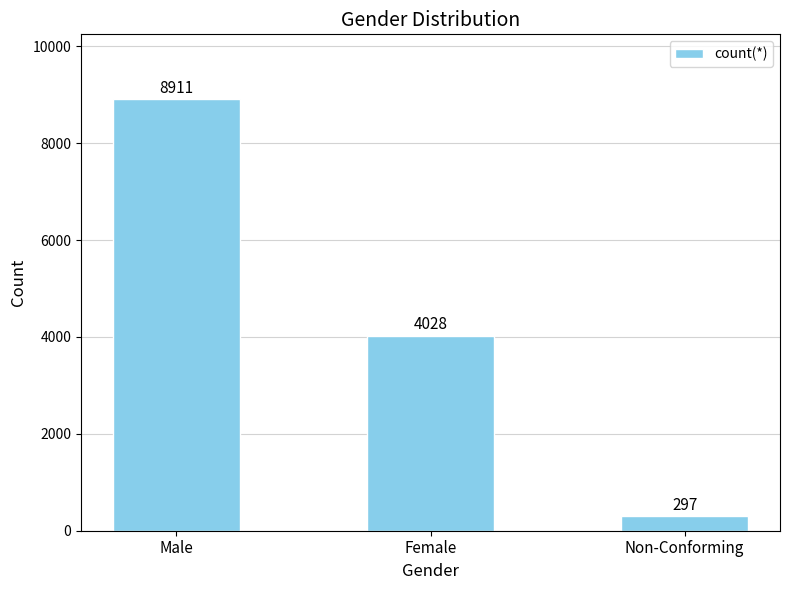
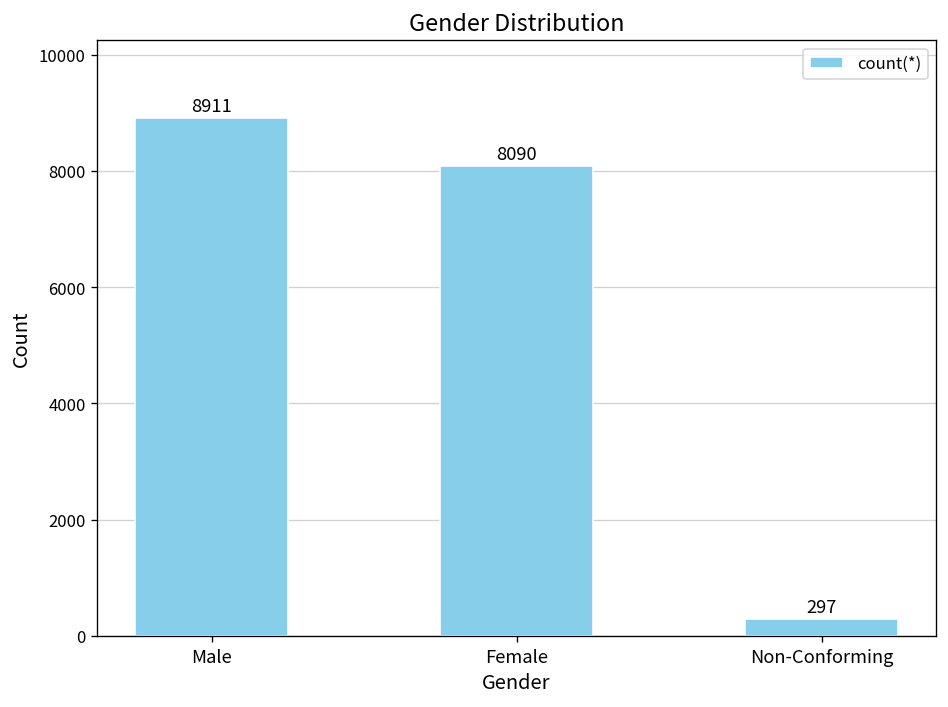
Female: 4028 -> 8090
